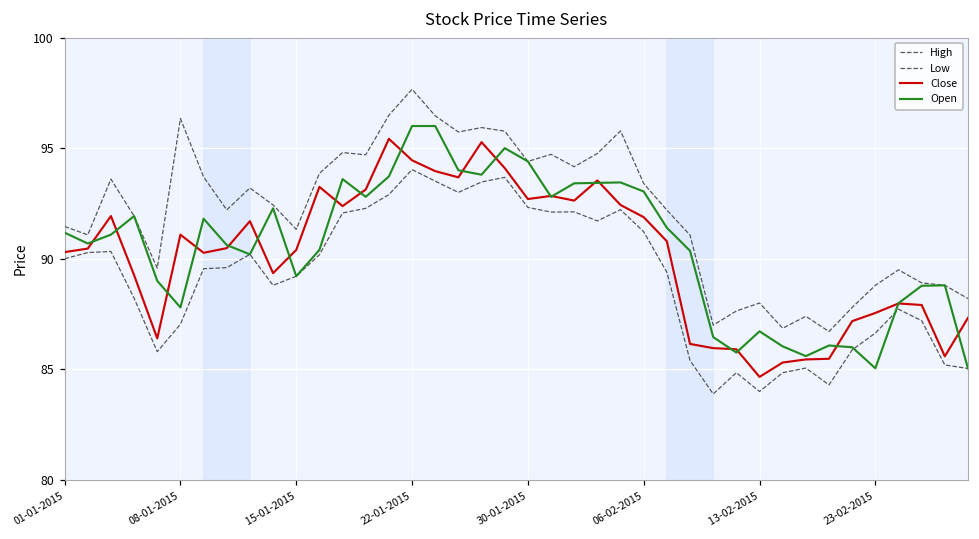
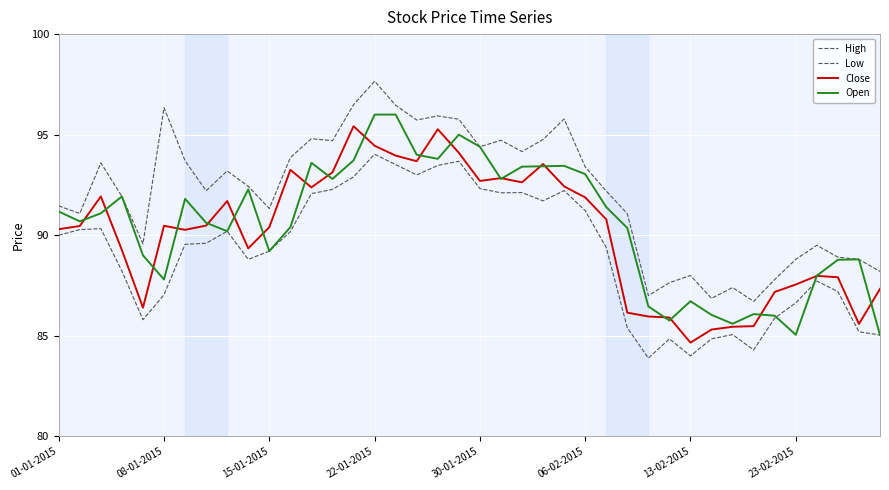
Close, 08-01-2015: 91.1 -> 90.5
